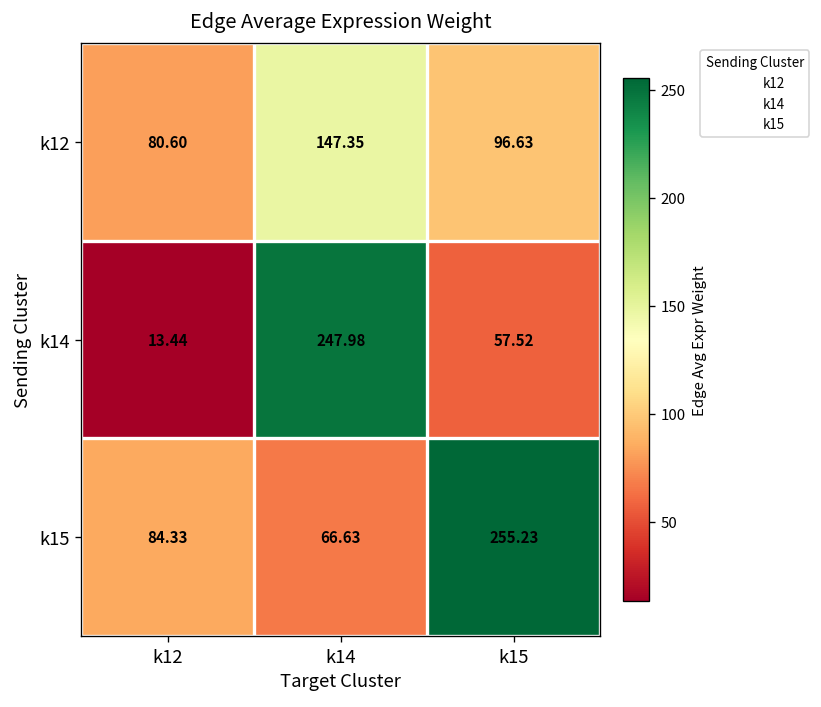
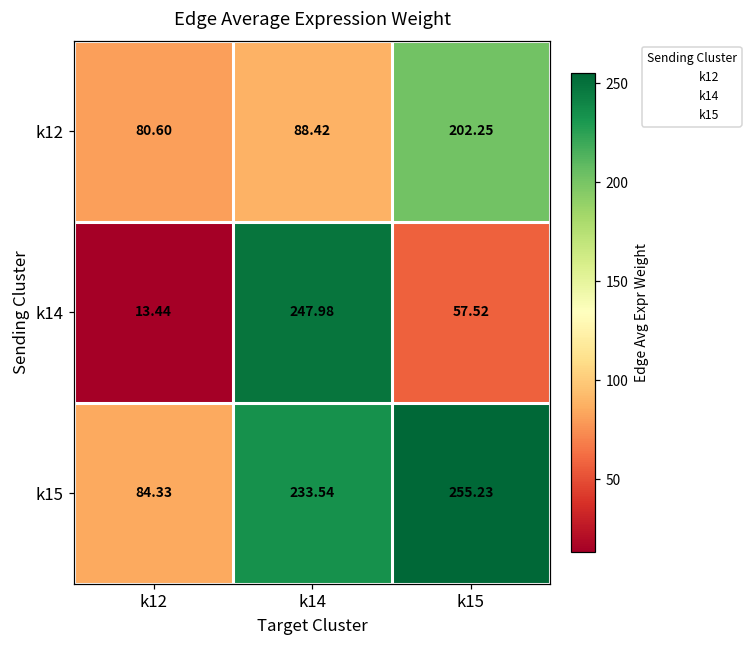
k12, k14: 147.35 -> 88.42
k12, k15: 96.63 -> 202.25
k15, k14: 66.63 -> 233.54
